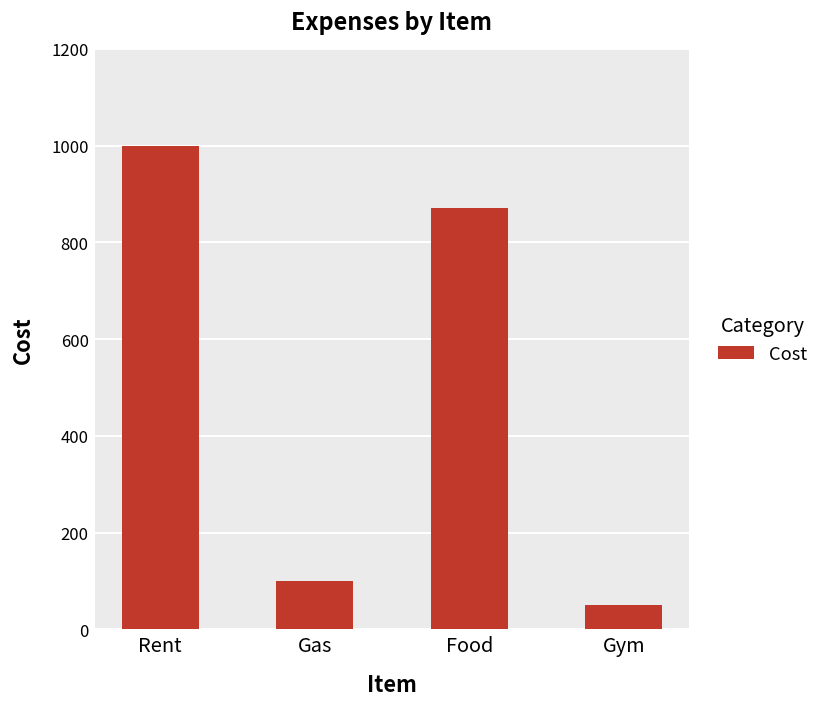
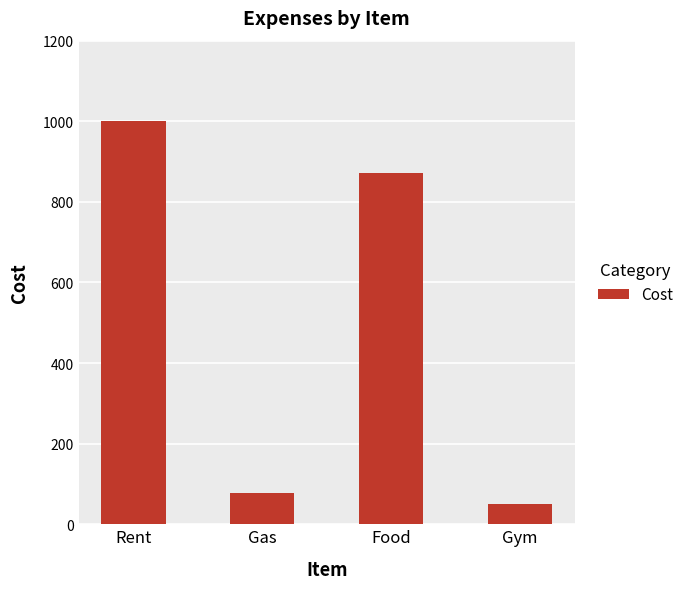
Gas: 100 -> 80
